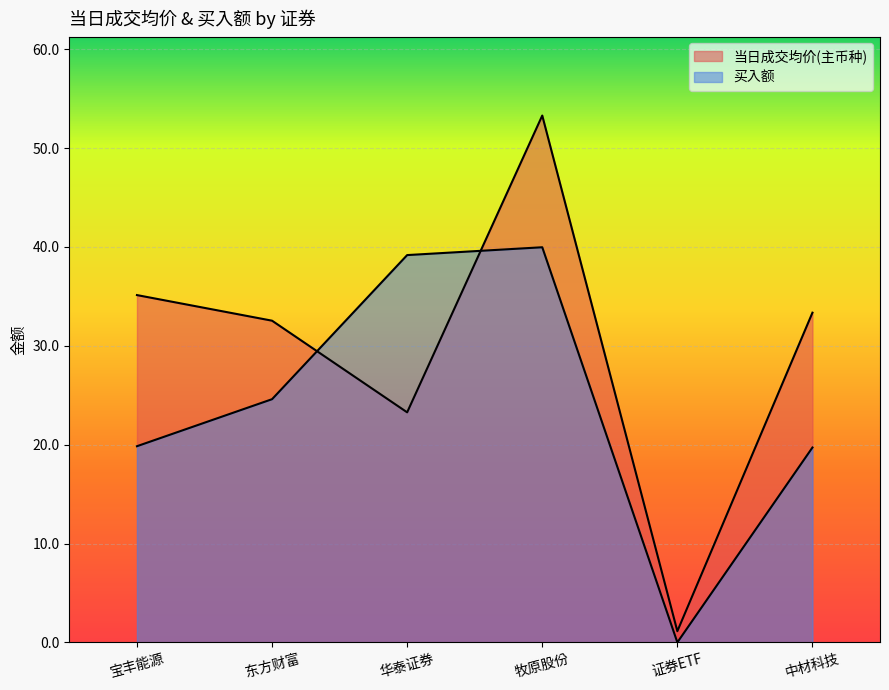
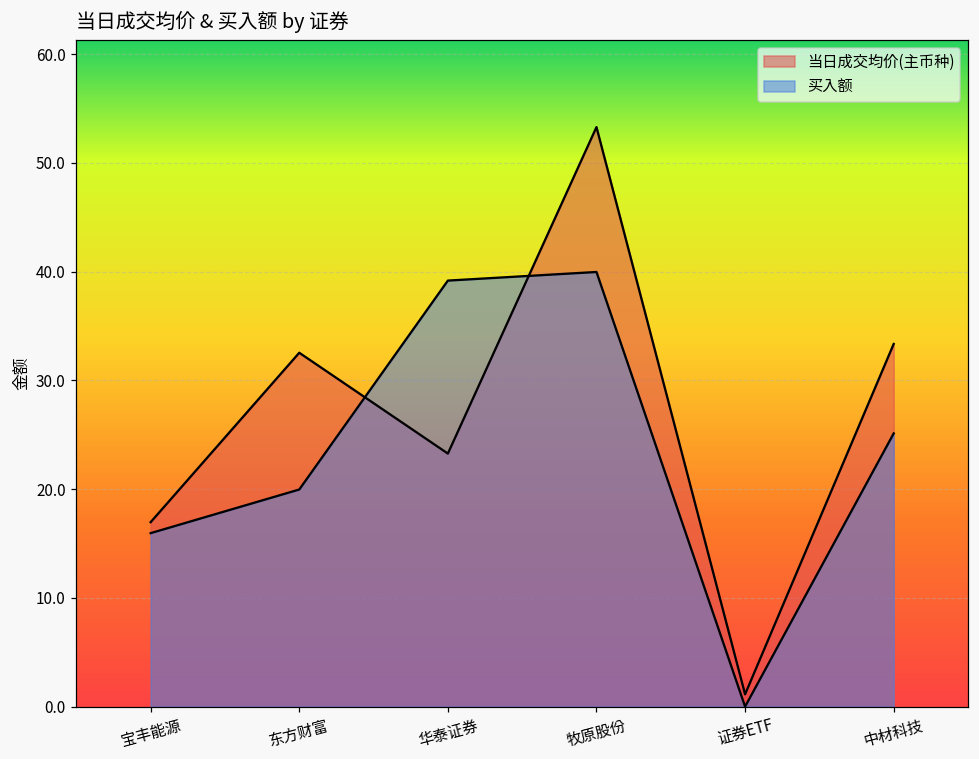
当日成交均价(主币种), 宝丰能源: 35 -> 17
买入额, 宝丰能源: 20 -> 16
买入额, 东方财富: 25 -> 20
买入额, 中材科技: 20 -> 25
